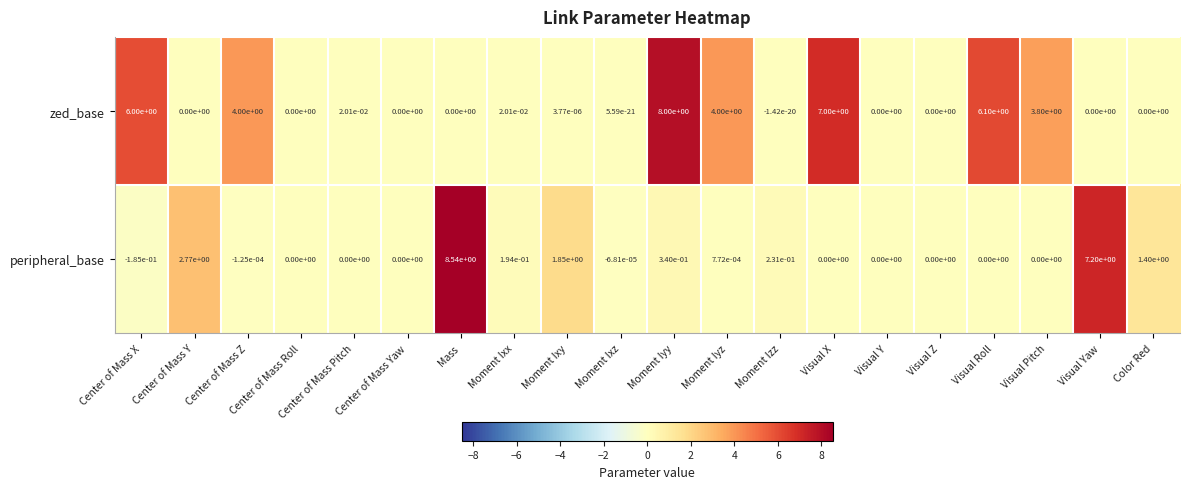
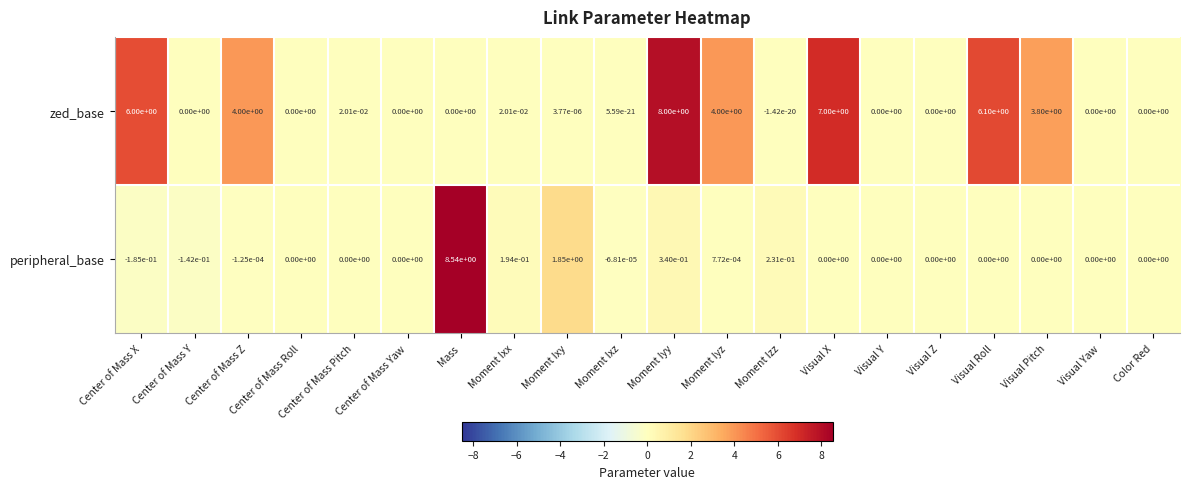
peripheral_base, Center of Mass Y: 2.77e+00 -> -1.42e-01
peripheral_base, Visual Yaw: 7.20e+00 -> 0.00e+00
peripheral_base, Color Red: 1.40e+00 -> 0.00e+00
